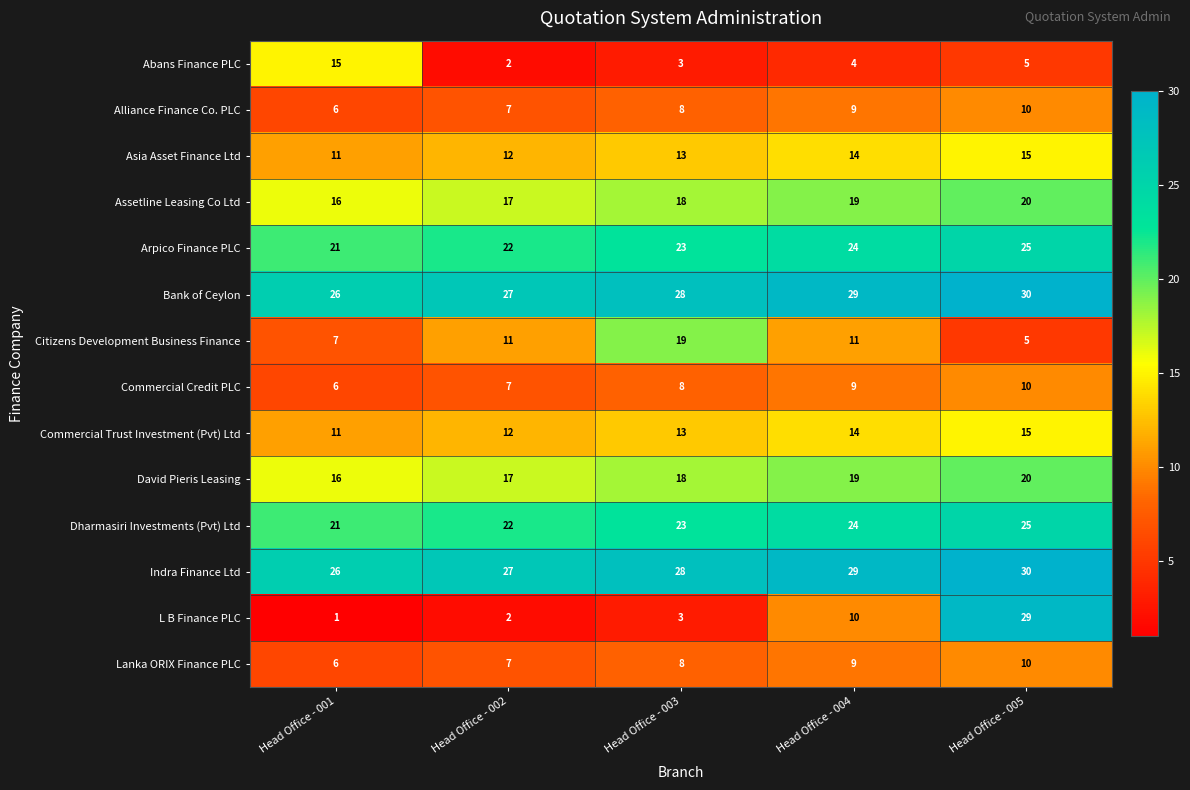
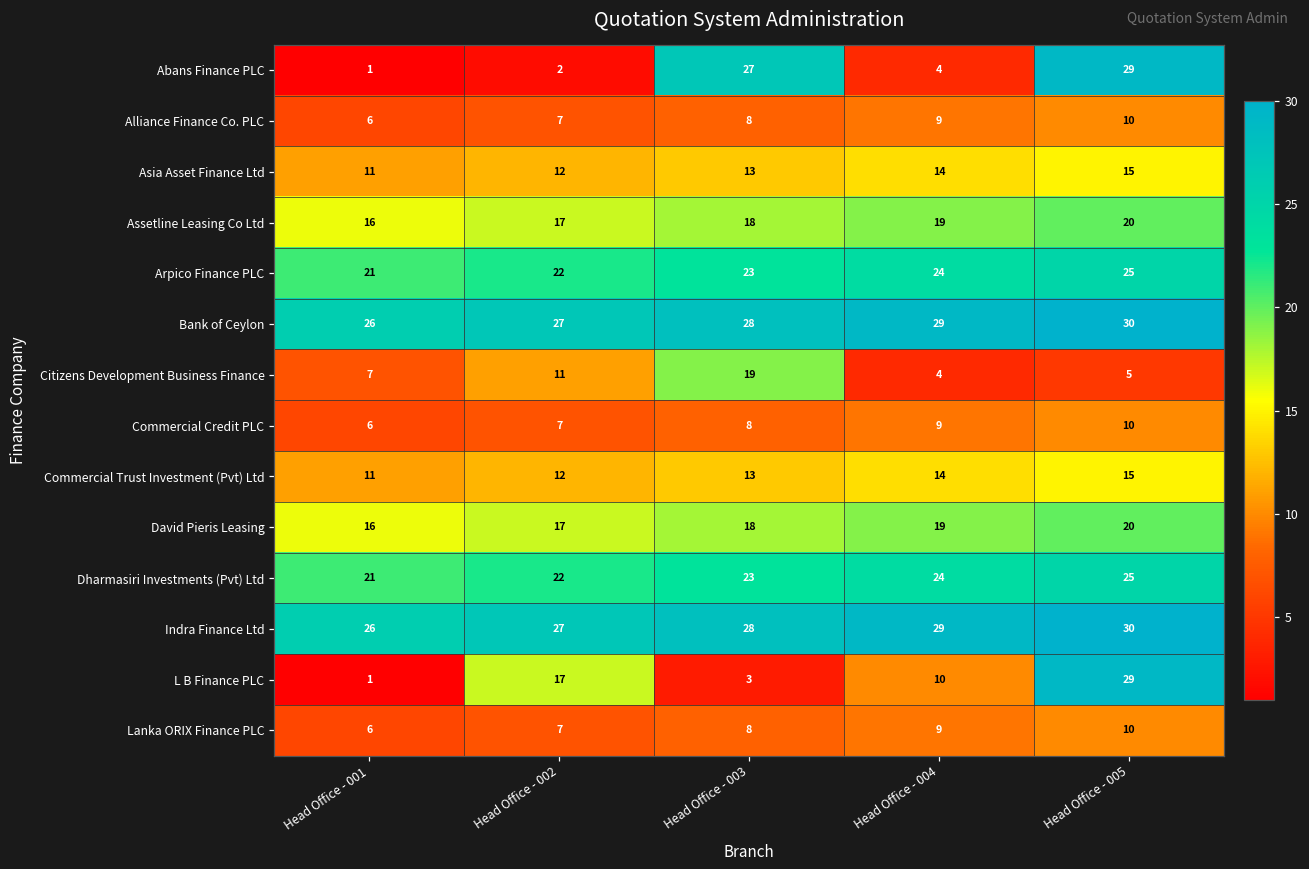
Abans Finance PLC, Head Office - 001: 15 -> 1
Abans Finance PLC, Head Office - 003: 3 -> 27
Abans Finance PLC, Head Office - 005: 5 -> 29
Citizens Development Business Finance, Head Office - 004: 11 -> 4
L B Finance PLC, Head Office - 002: 2 -> 17
